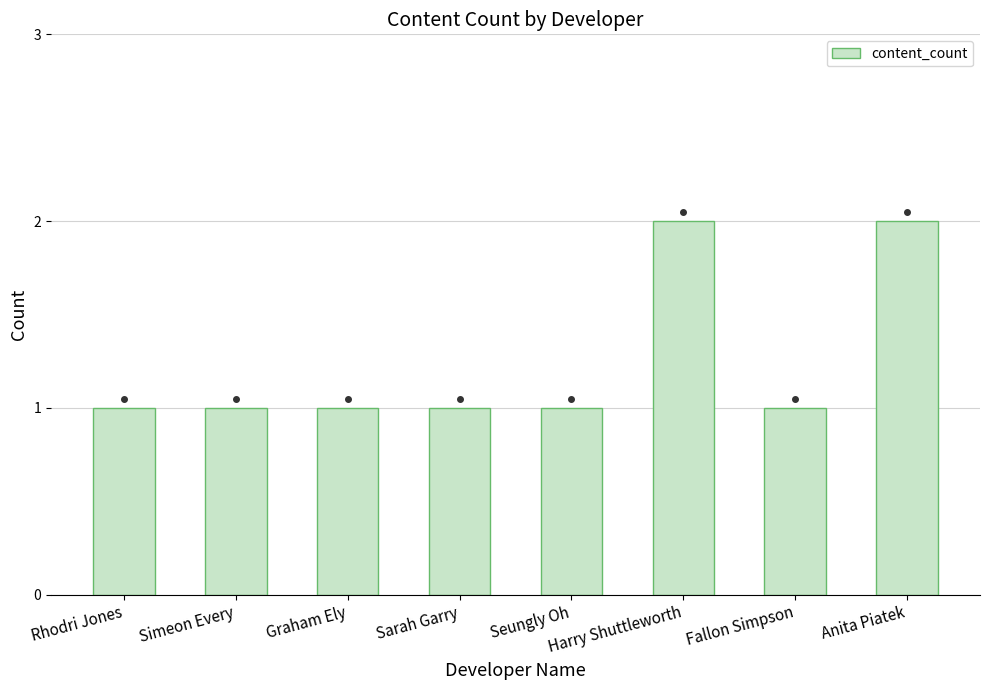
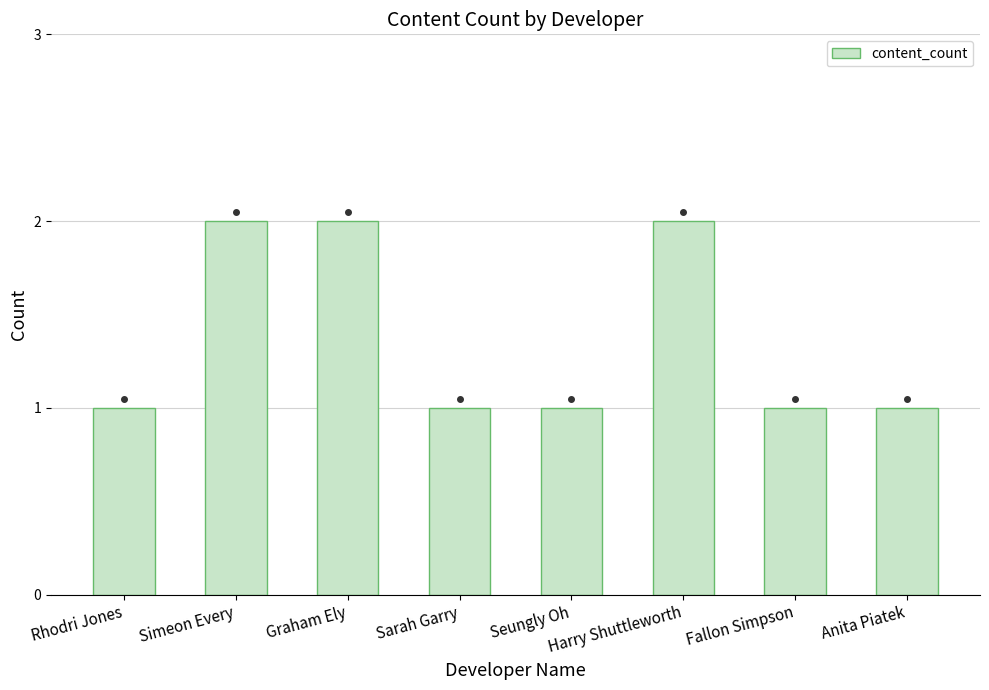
content_count, Simeon Every: 1 -> 2
content_count, Graham Ely: 1 -> 2
content_count, Anita Piatek: 2 -> 1
